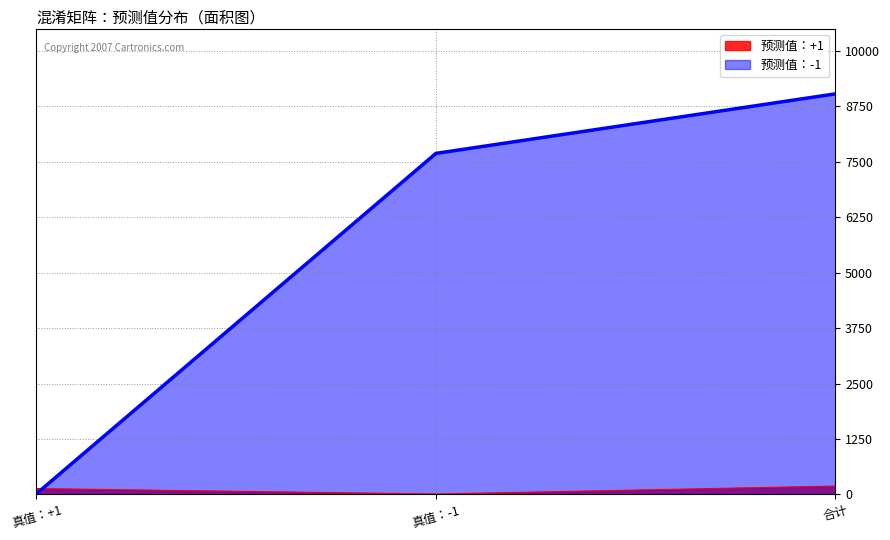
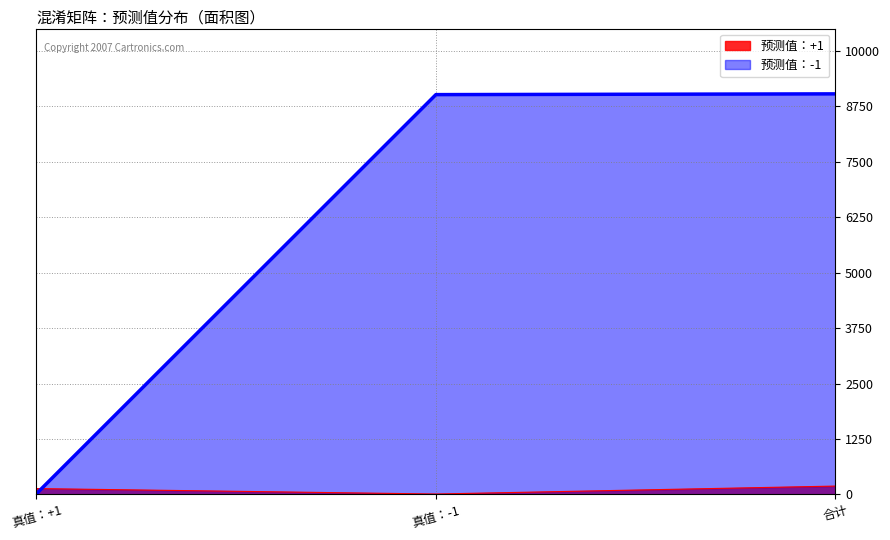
预测值：-1, 真值：-1: 7700 -> 9000
